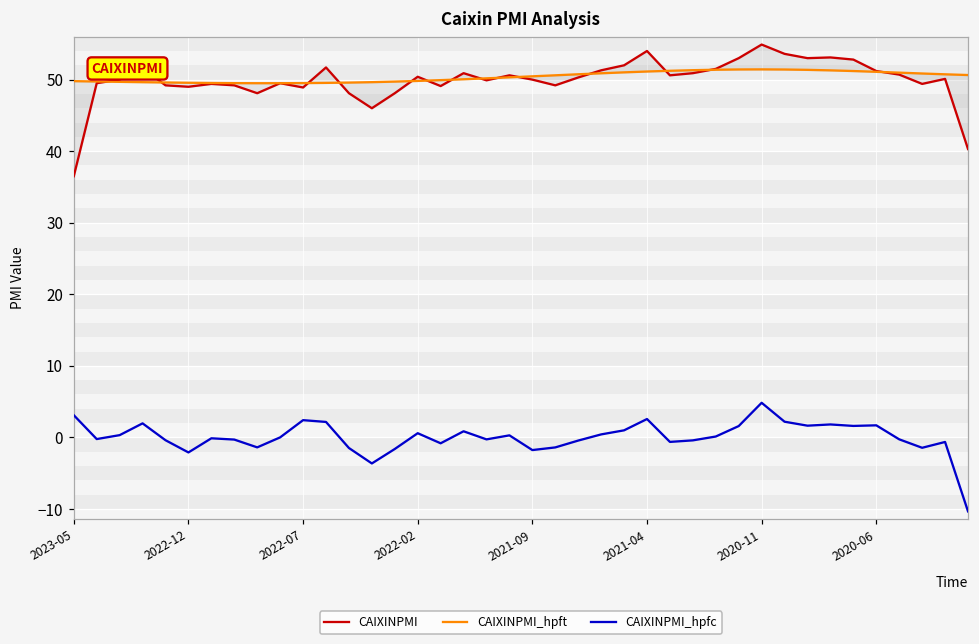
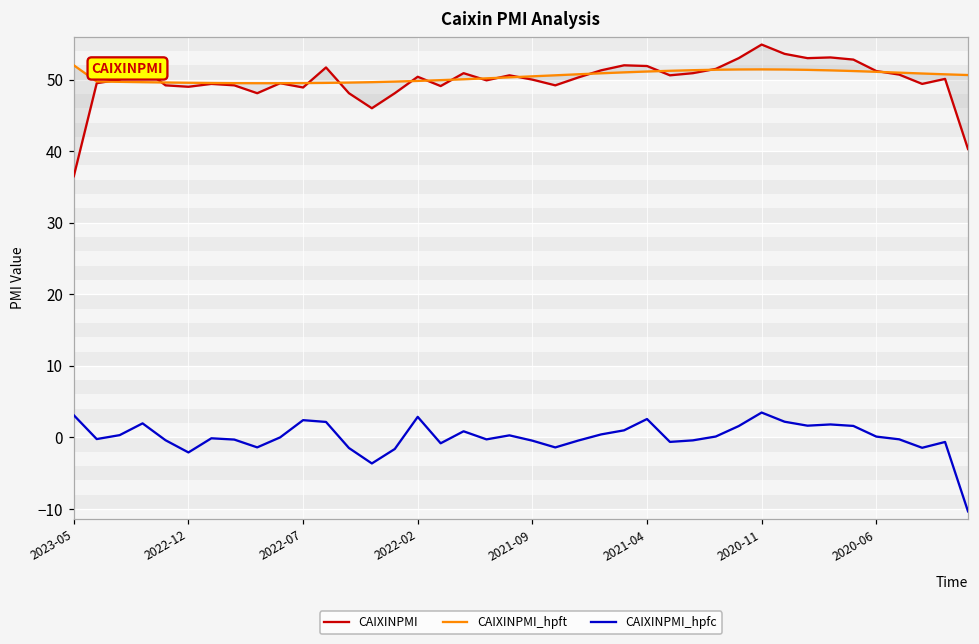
CAIXINPMI_hpft, 2023-05: 50 -> 52
CAIXINPMI_hpfc, 2022-02: 1 -> 3
CAIXINPMI_hpfc, 2021-09: -2 -> 0
CAIXINPMI, 2021-04: 54 -> 52
CAIXINPMI_hpfc, 2020-11: 5 -> 3
CAIXINPMI_hpfc, 2020-06: 2 -> 0
